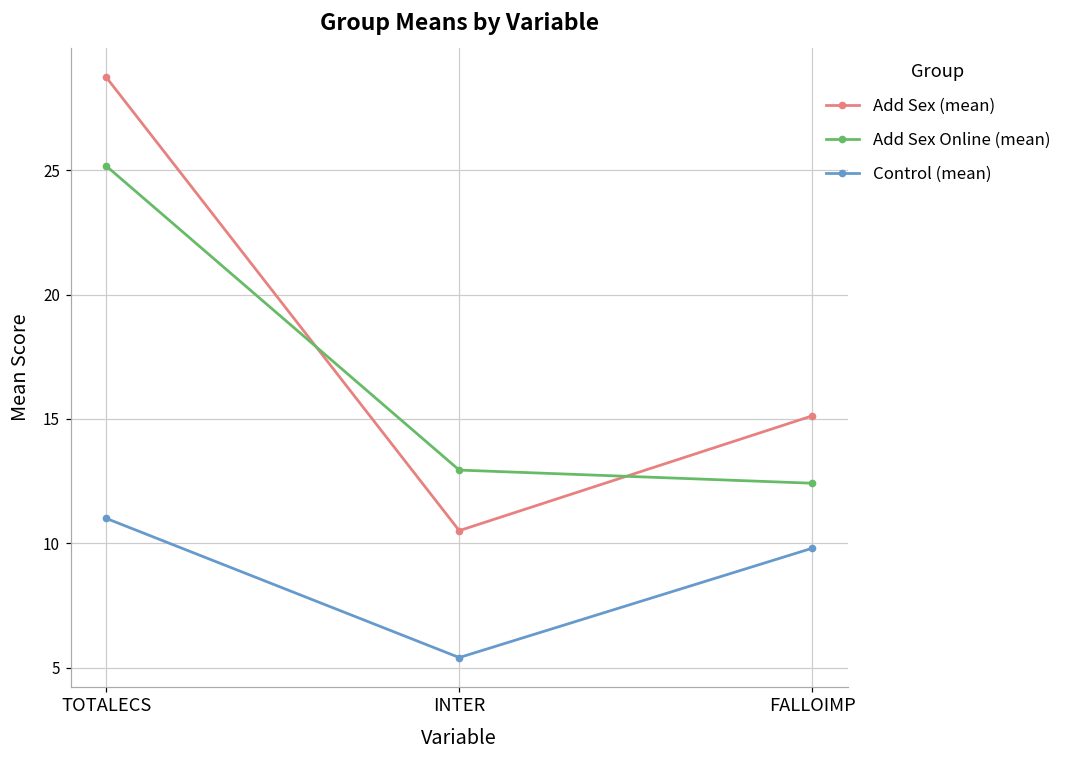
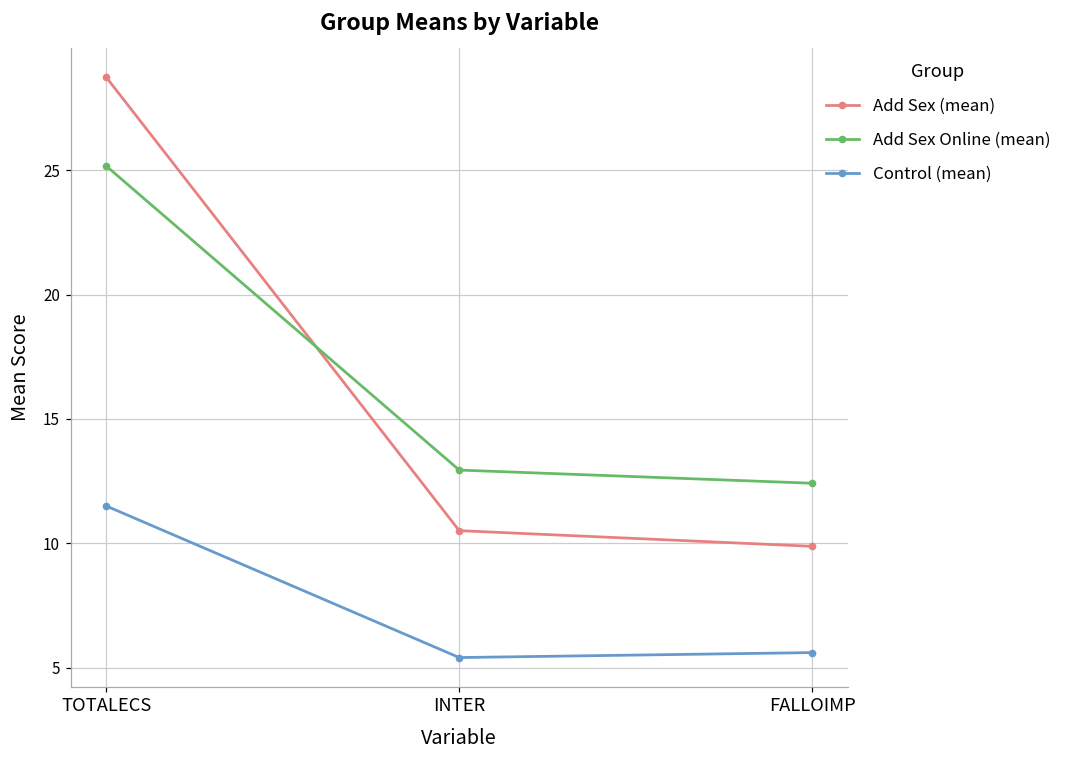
Control (mean), TOTALECS: 11.0 -> 11.5
Add Sex (mean), FALLOIMP: 15.1 -> 9.9
Control (mean), FALLOIMP: 9.8 -> 5.6
